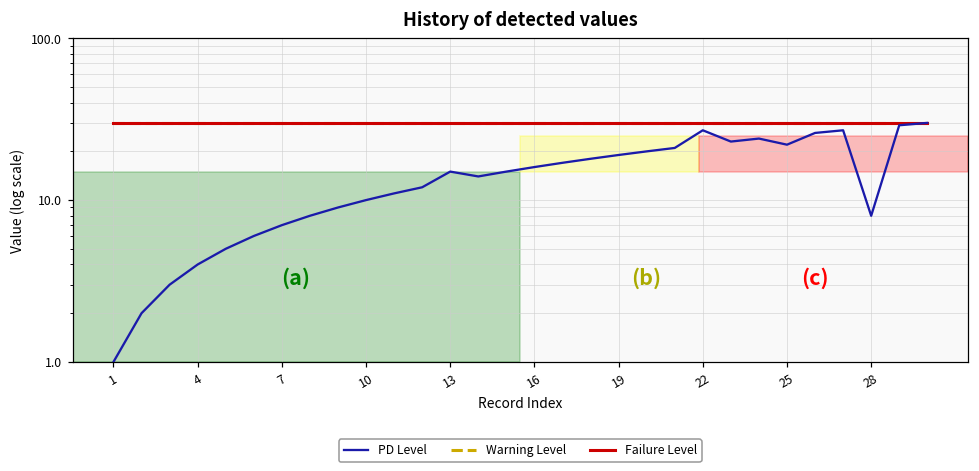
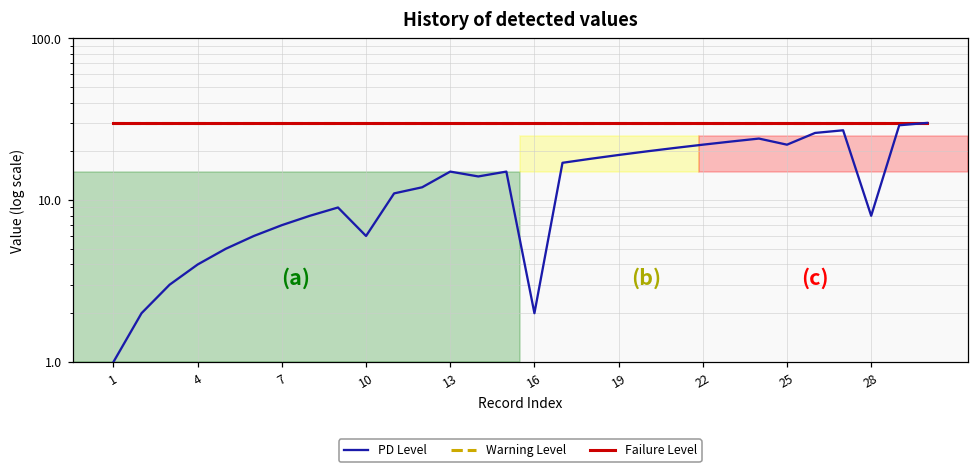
PD Level, 10: 10 -> 6
PD Level, 16: 16 -> 2
PD Level, 22: 27 -> 22
